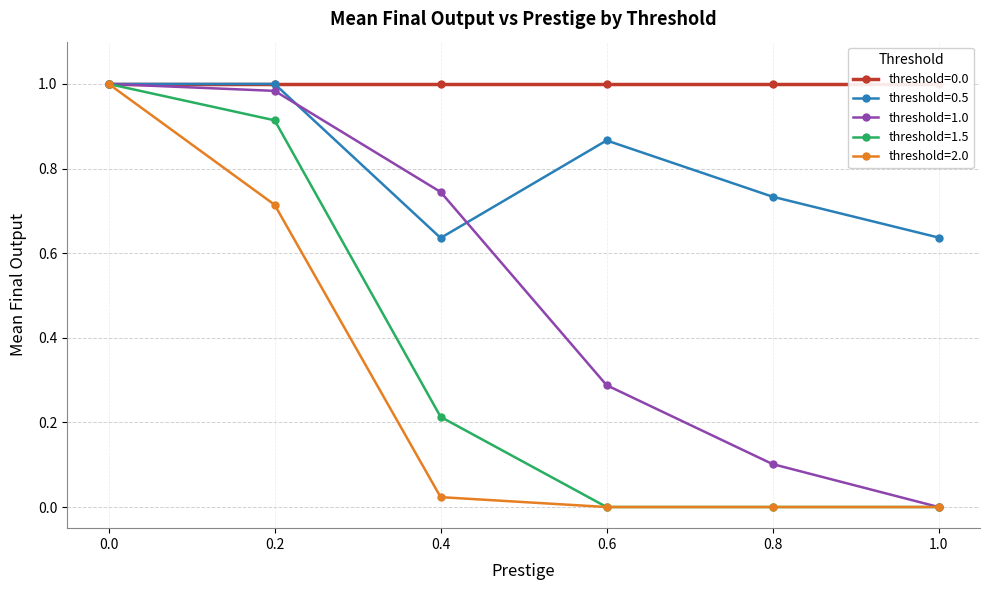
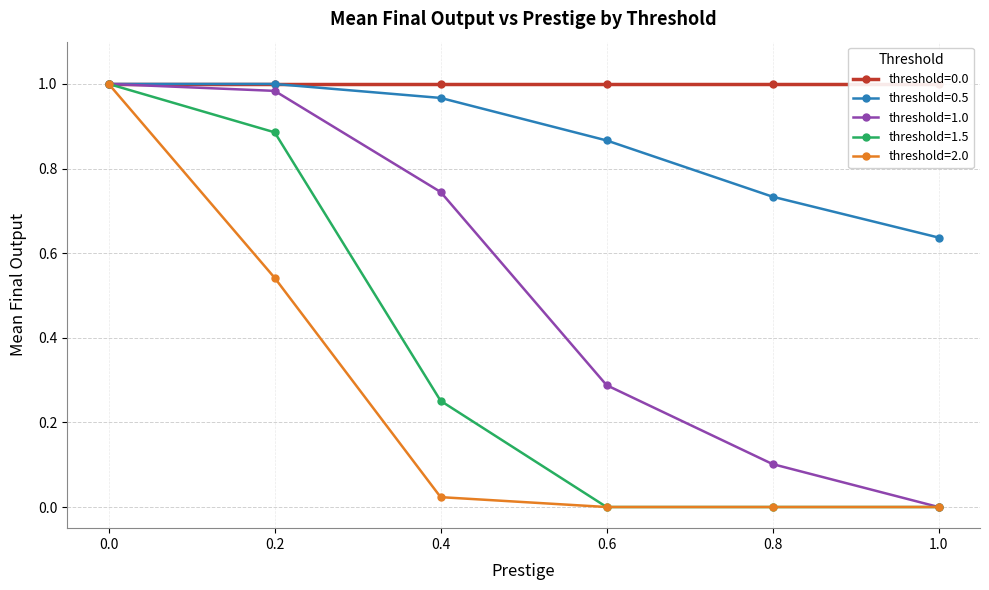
threshold=1.5, 0.2: 0.91 -> 0.89
threshold=2.0, 0.2: 0.71 -> 0.54
threshold=0.5, 0.4: 0.64 -> 0.97
threshold=1.5, 0.4: 0.21 -> 0.25
